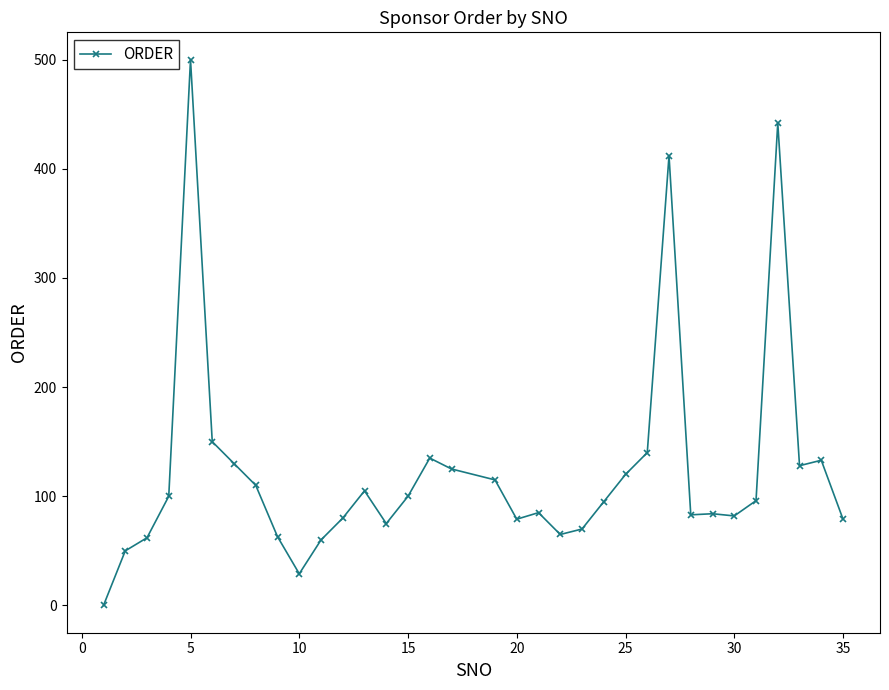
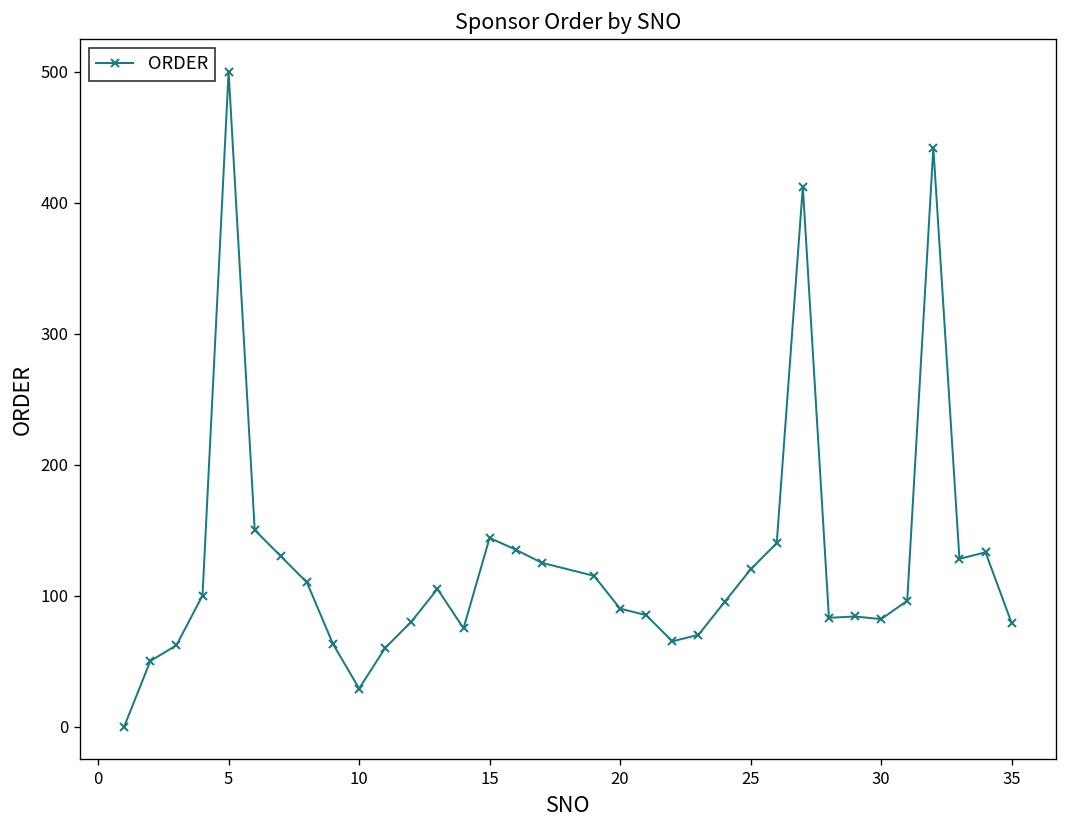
15: 100 -> 144
20: 79 -> 90
